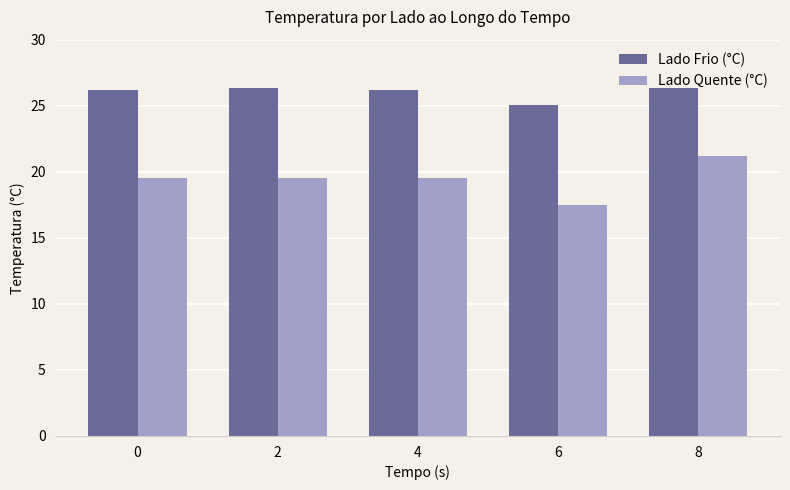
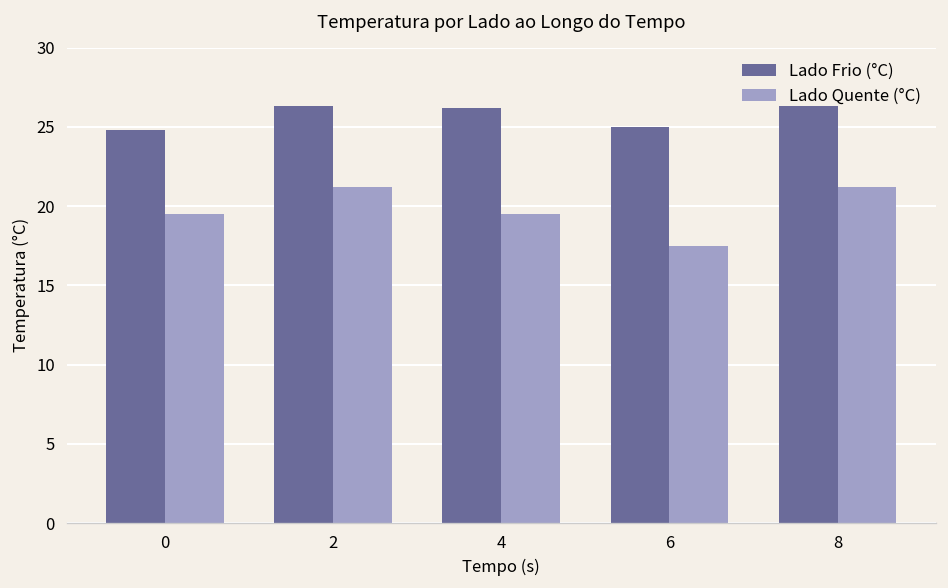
Lado Frio (°C), 0: 26.2 -> 24.8
Lado Quente (°C), 2: 19.5 -> 21.2
